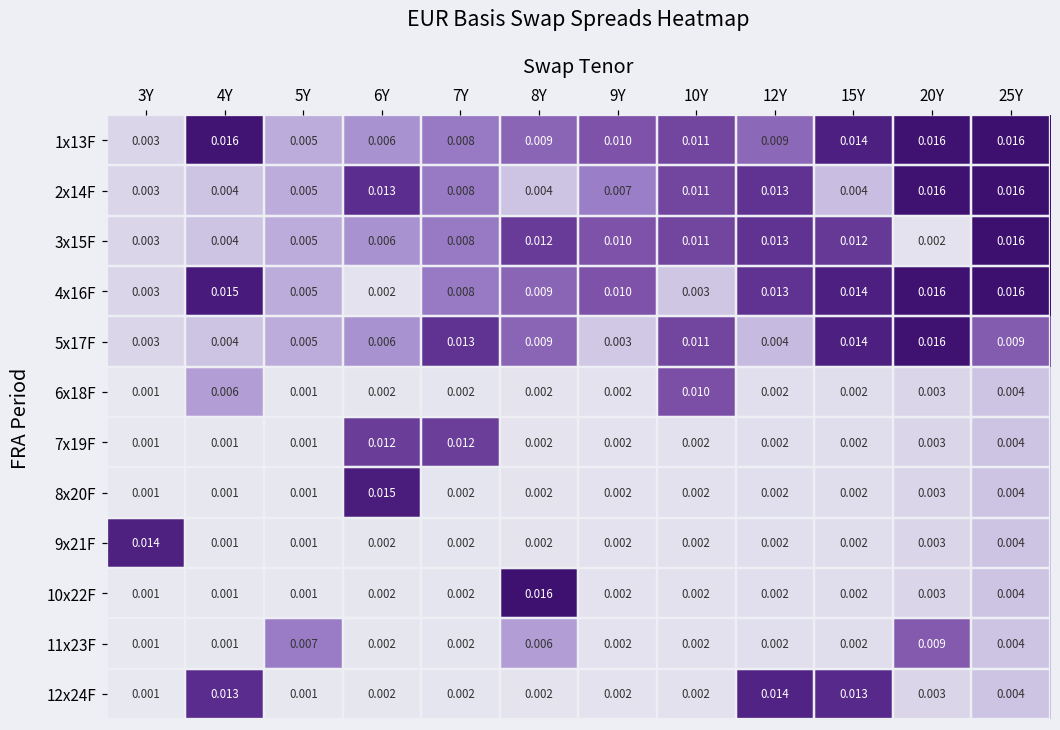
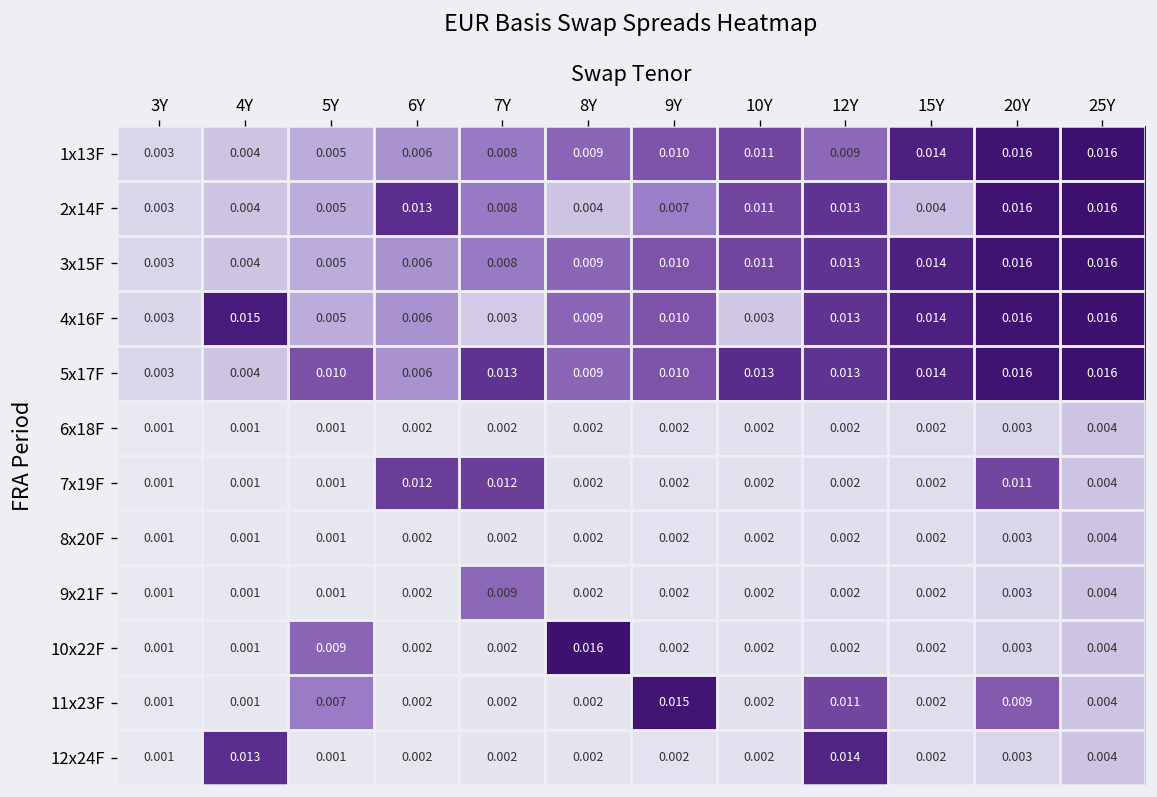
1x13F, 4Y: 0.016 -> 0.004
3x15F, 8Y: 0.012 -> 0.009
3x15F, 15Y: 0.012 -> 0.014
3x15F, 20Y: 0.002 -> 0.016
4x16F, 6Y: 0.002 -> 0.006
4x16F, 7Y: 0.008 -> 0.003
5x17F, 5Y: 0.005 -> 0.010
5x17F, 9Y: 0.003 -> 0.010
5x17F, 10Y: 0.011 -> 0.013
5x17F, 12Y: 0.004 -> 0.013
5x17F, 25Y: 0.009 -> 0.016
6x18F, 4Y: 0.006 -> 0.001
6x18F, 10Y: 0.010 -> 0.002
7x19F, 20Y: 0.003 -> 0.011
8x20F, 6Y: 0.015 -> 0.002
9x21F, 3Y: 0.014 -> 0.001
9x21F, 7Y: 0.002 -> 0.009
10x22F, 5Y: 0.001 -> 0.009
11x23F, 8Y: 0.006 -> 0.002
11x23F, 9Y: 0.002 -> 0.015
11x23F, 12Y: 0.002 -> 0.011
12x24F, 15Y: 0.013 -> 0.002
